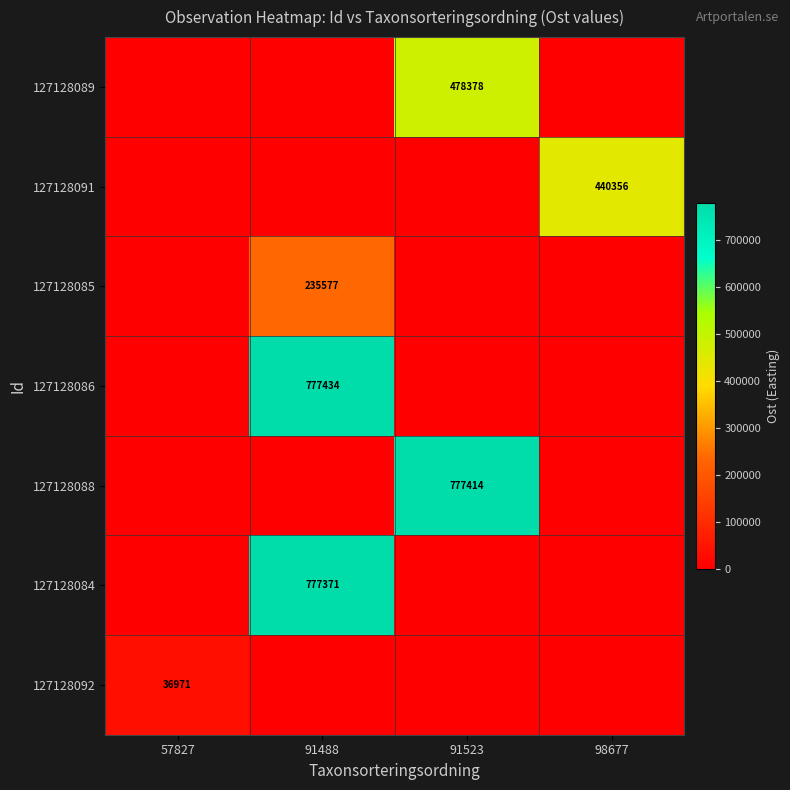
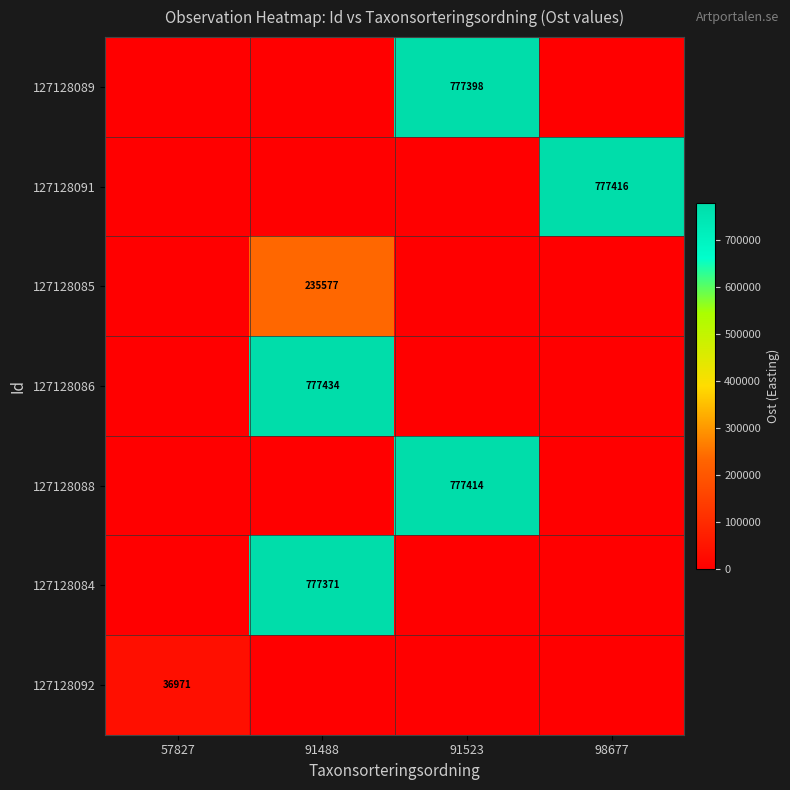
127128089, 91523: 478378 -> 777398
127128091, 98677: 440356 -> 777416
